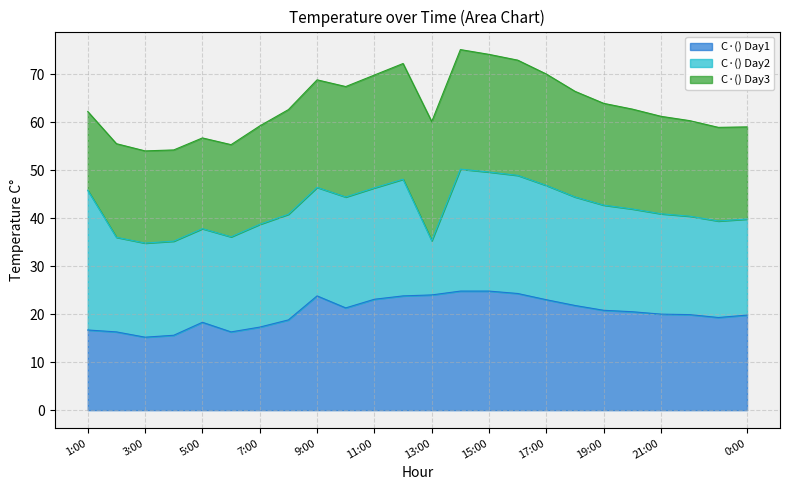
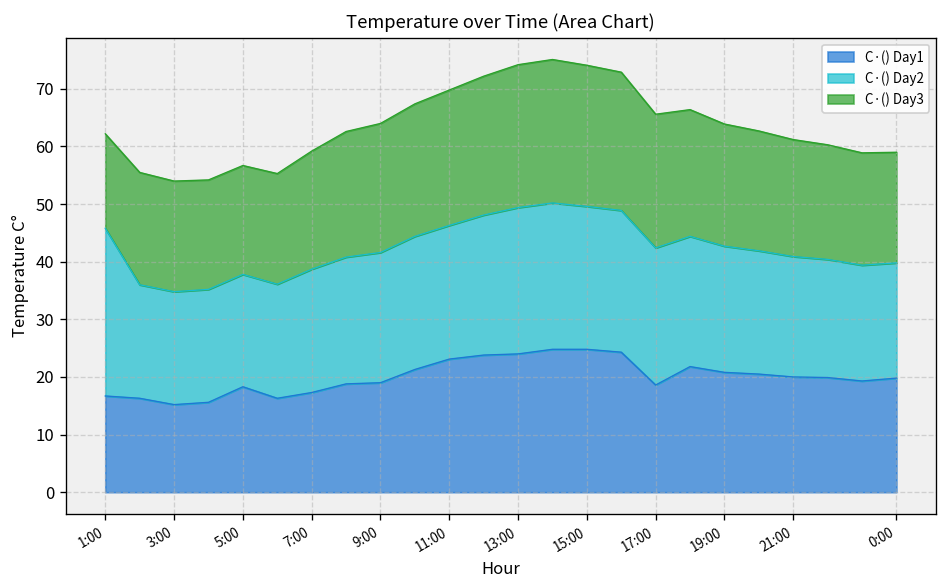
C·() Day1, 9:00: 24 -> 19
C·() Day2, 13:00: 11 -> 25
C·() Day1, 17:00: 23 -> 19
